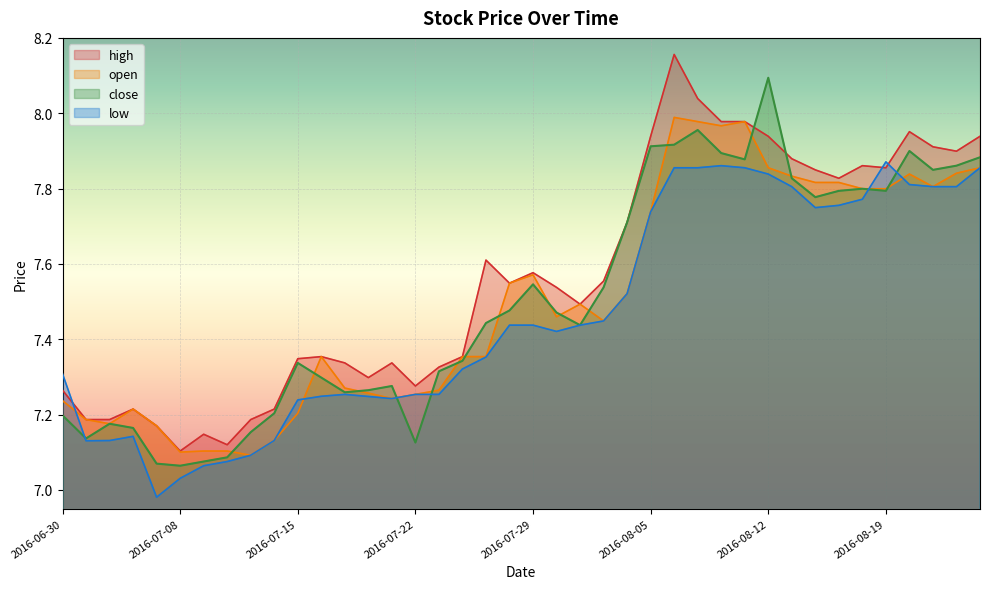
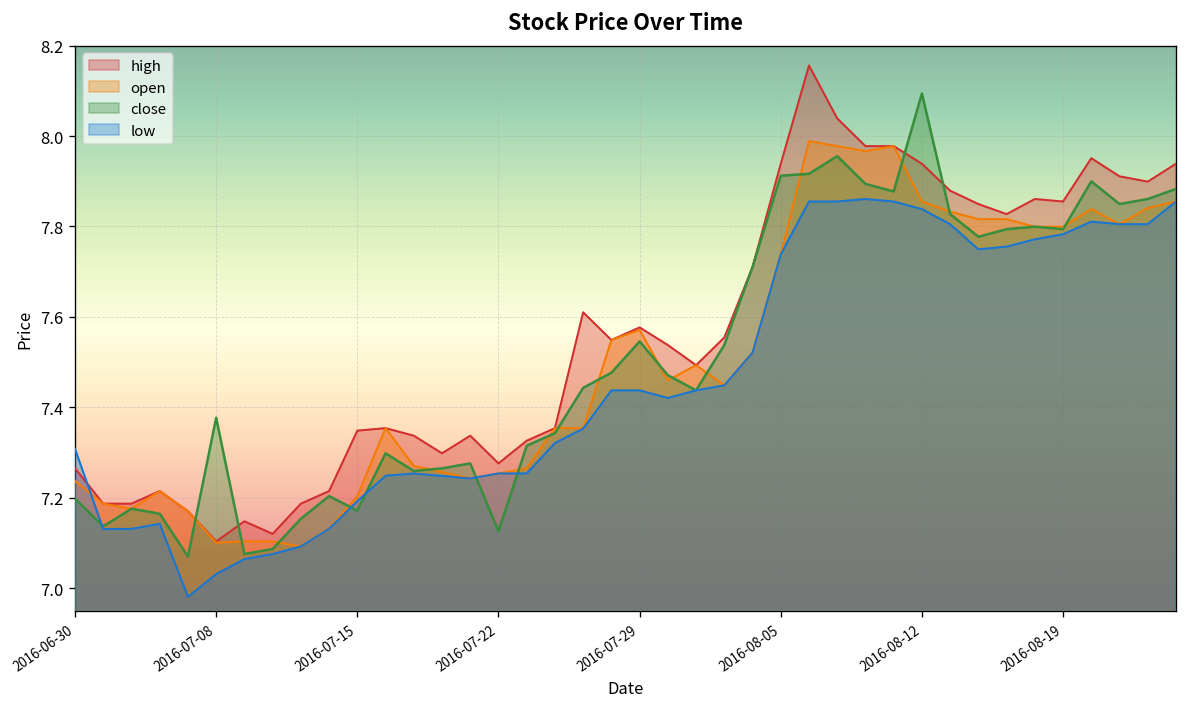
close, 2016-07-08: 7.06 -> 7.38
close, 2016-07-15: 7.34 -> 7.17
low, 2016-07-15: 7.24 -> 7.19
low, 2016-08-19: 7.87 -> 7.78
